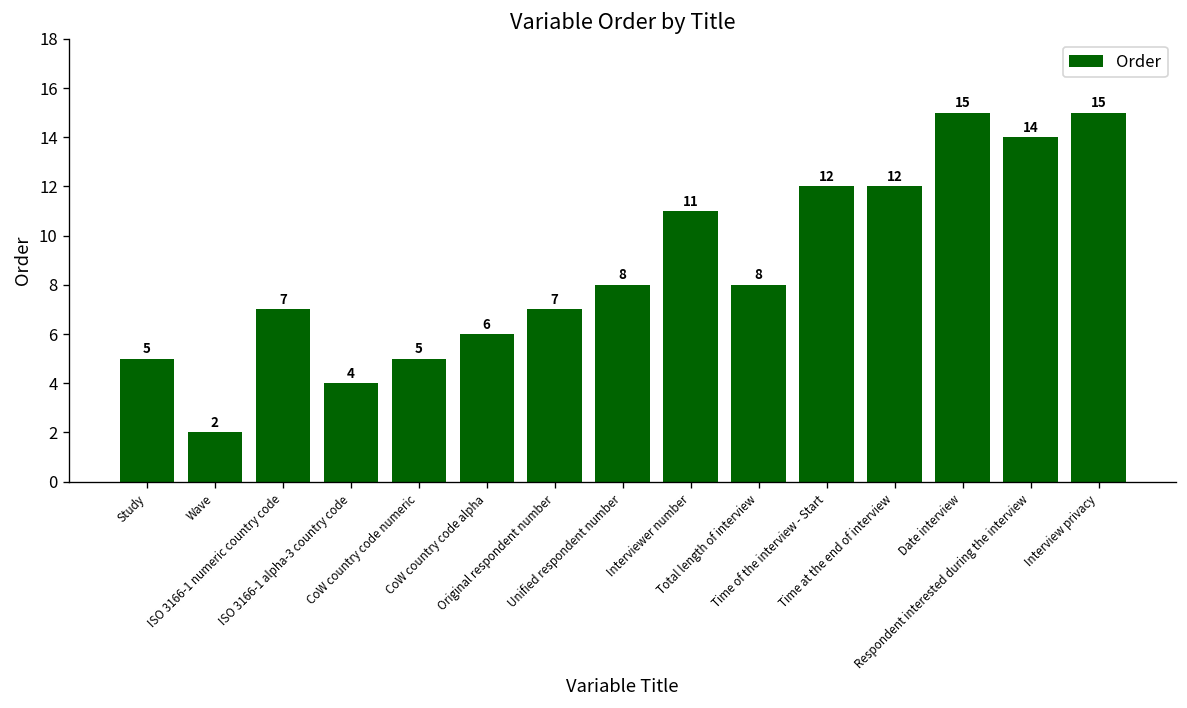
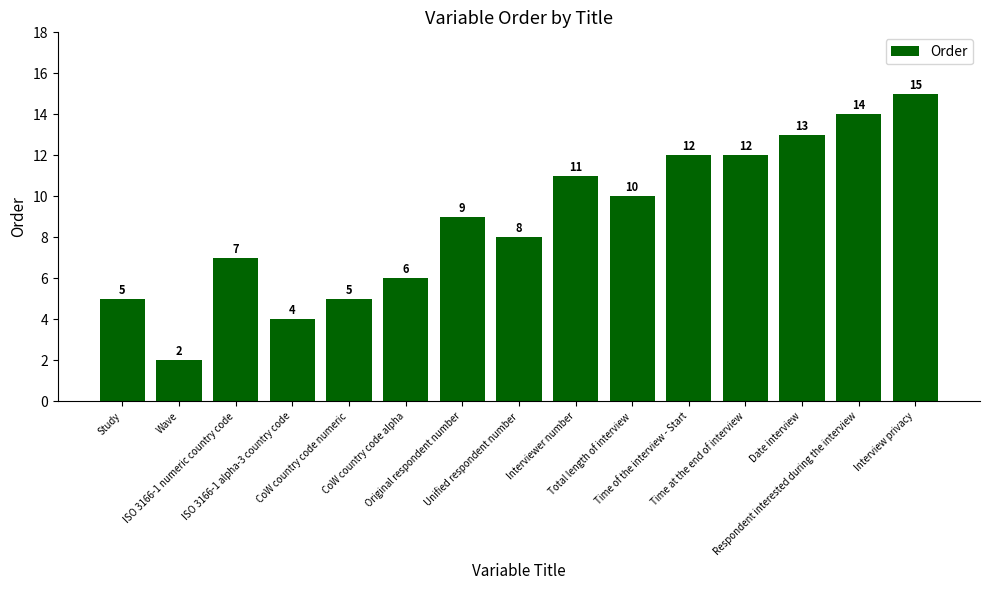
Original respondent number: 7 -> 9
Total length of interview: 8 -> 10
Date interview: 15 -> 13
